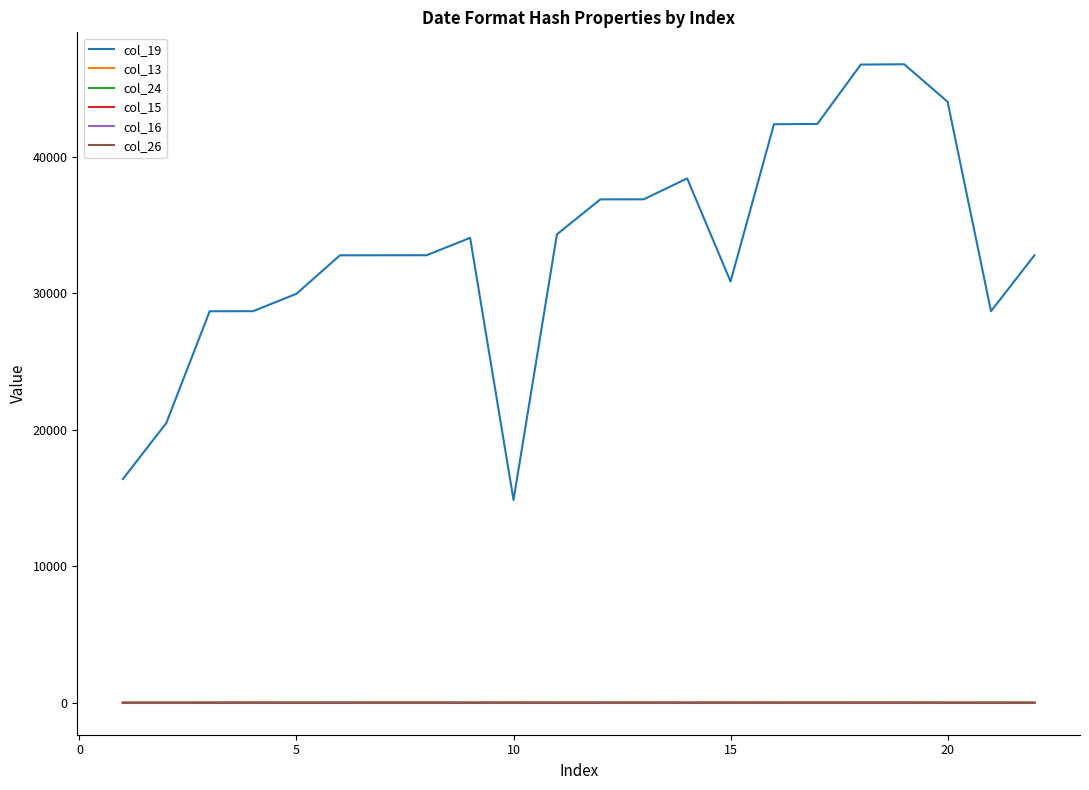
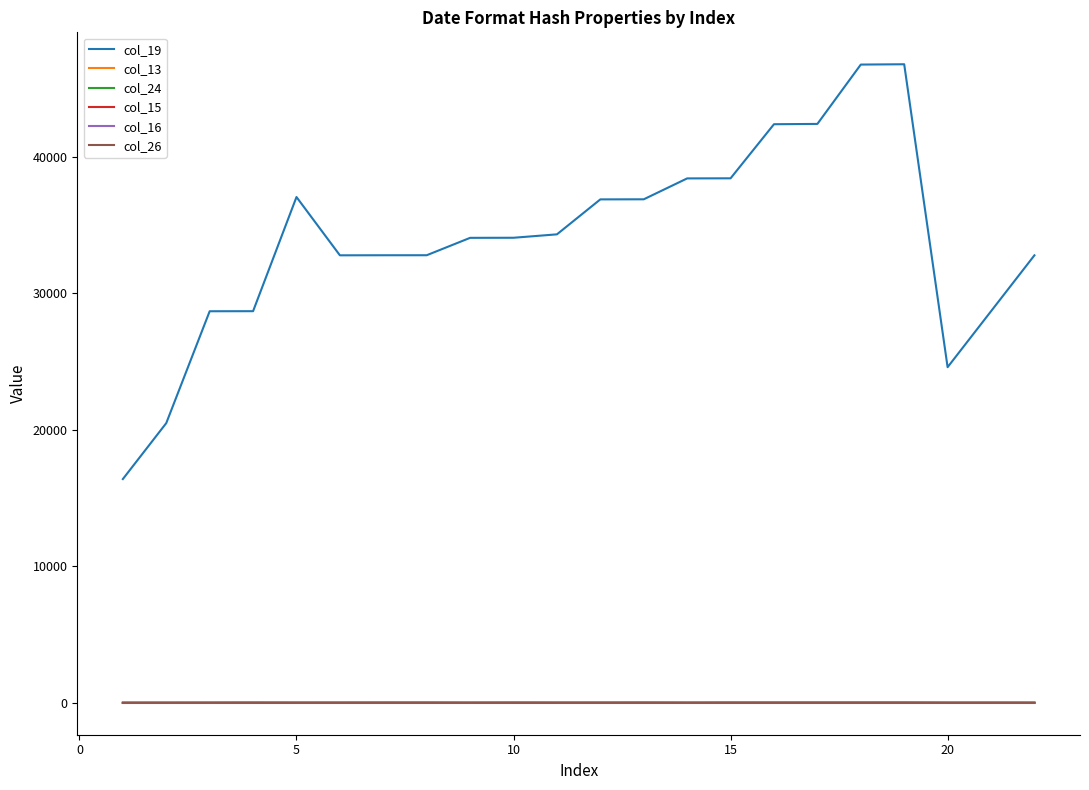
col_19, 5: 30000 -> 37000
col_19, 10: 14900 -> 34100
col_19, 15: 30900 -> 38400
col_19, 20: 44000 -> 24600
